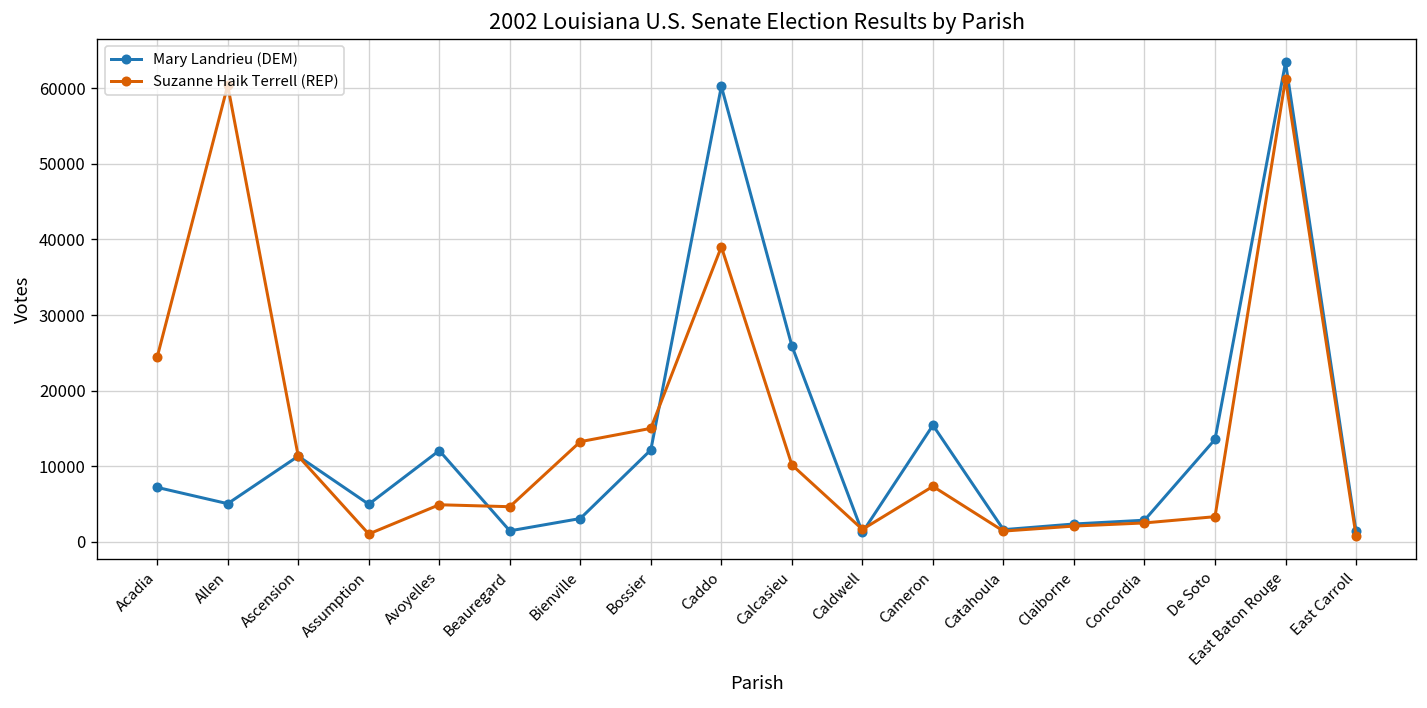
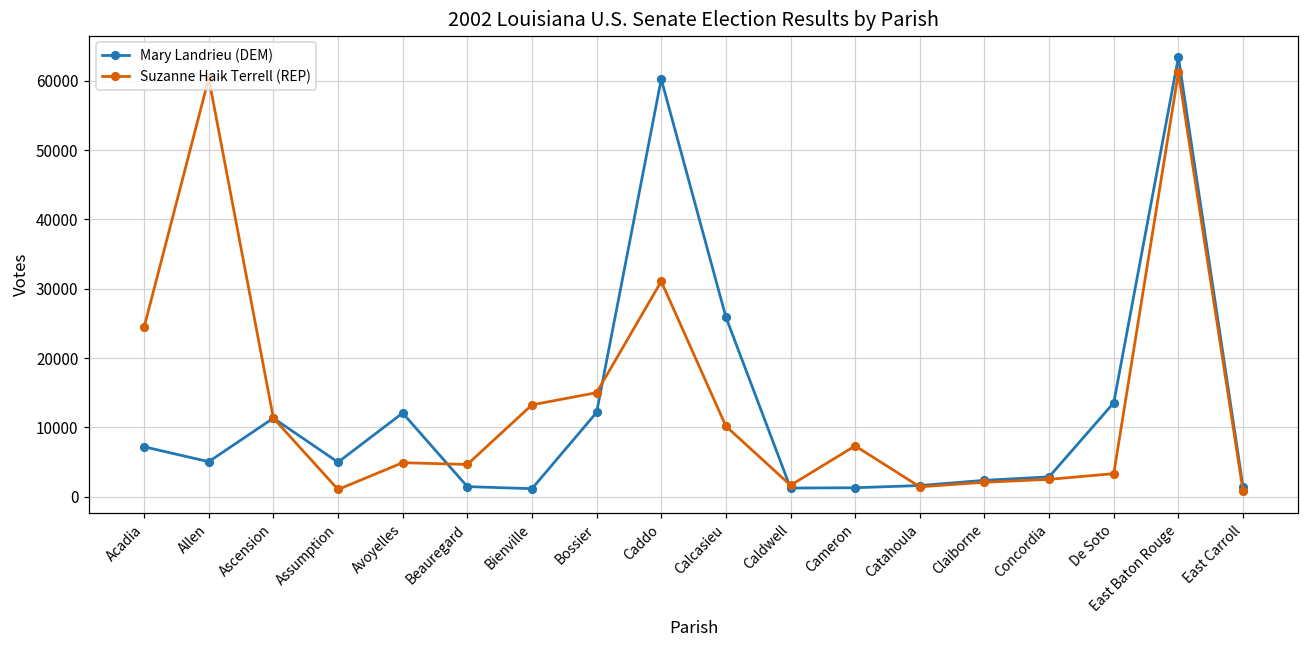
Mary Landrieu (DEM), Bienville: 3000 -> 1000
Suzanne Haik Terrell (REP), Caddo: 39000 -> 31000
Mary Landrieu (DEM), Cameron: 15000 -> 1000
